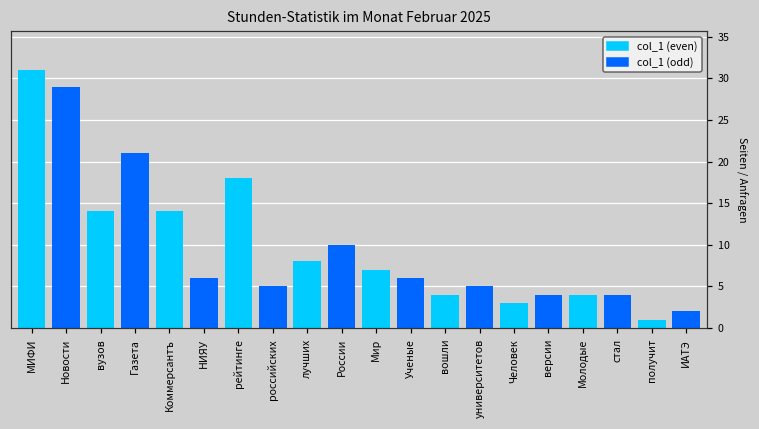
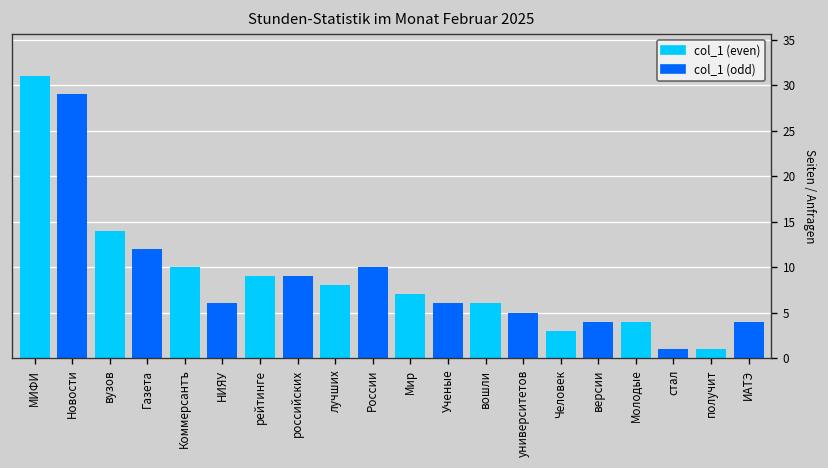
Газета: 21 -> 12
Коммерсантъ: 14 -> 10
рейтинге: 18 -> 9
российских: 5 -> 9
вошли: 4 -> 6
стал: 4 -> 1
ИАТЭ: 2 -> 4
